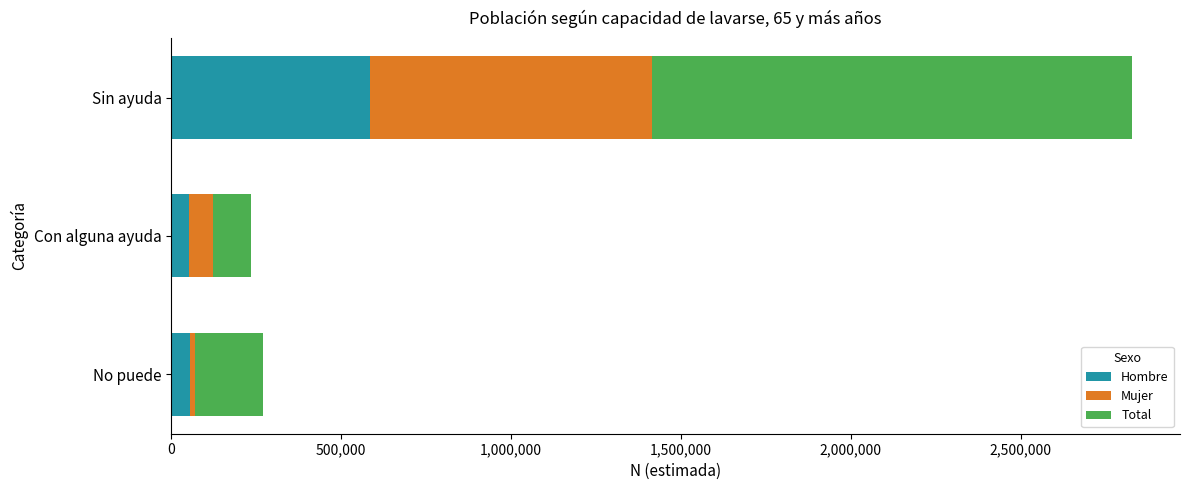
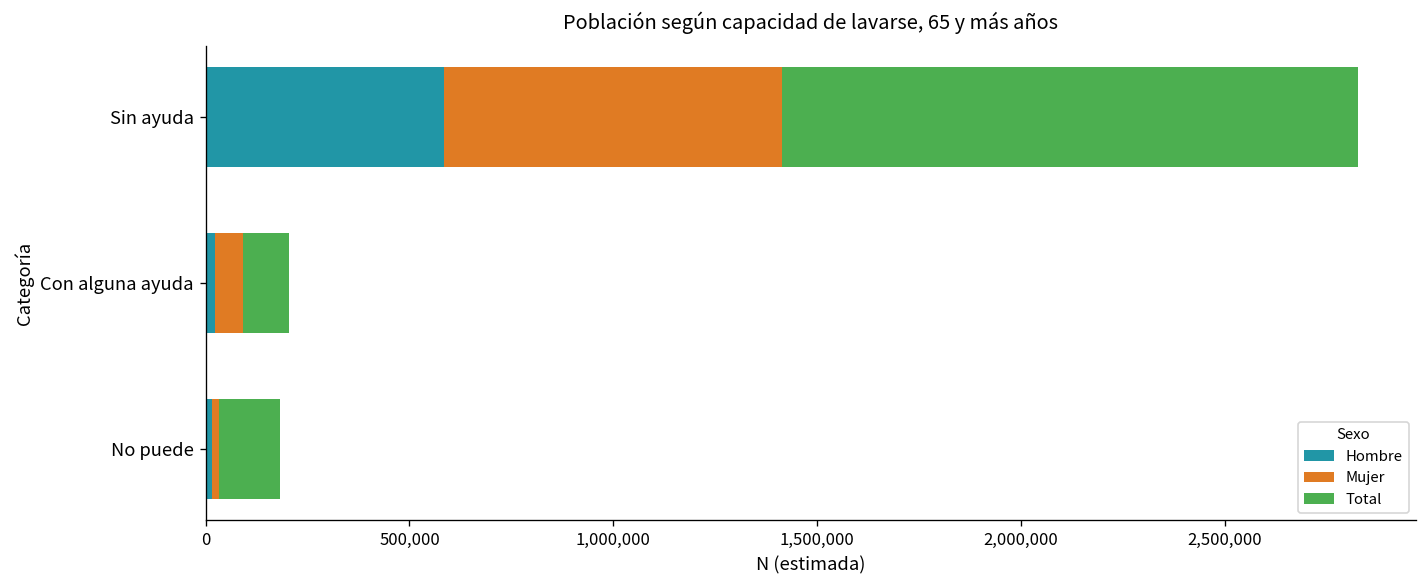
Hombre, Con alguna ayuda: 50,000 -> 20,000
Hombre, No puede: 50,000 -> 20,000
Total, No puede: 200,000 -> 150,000
